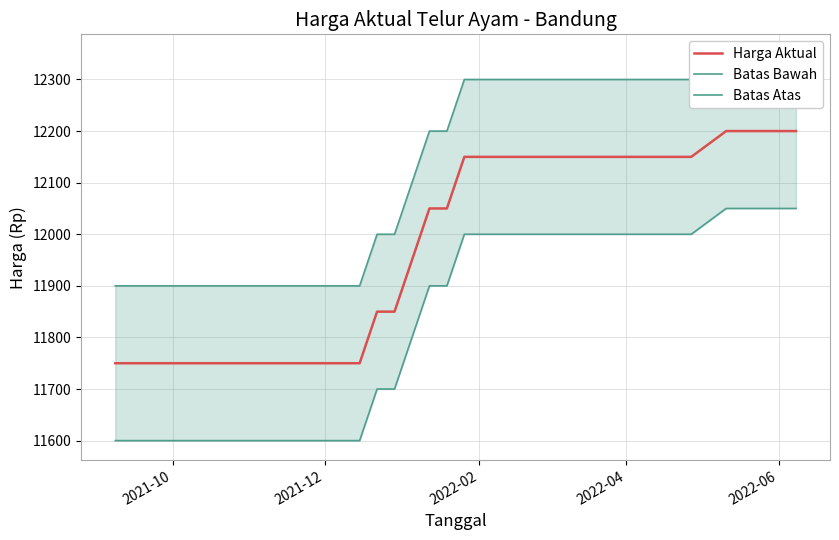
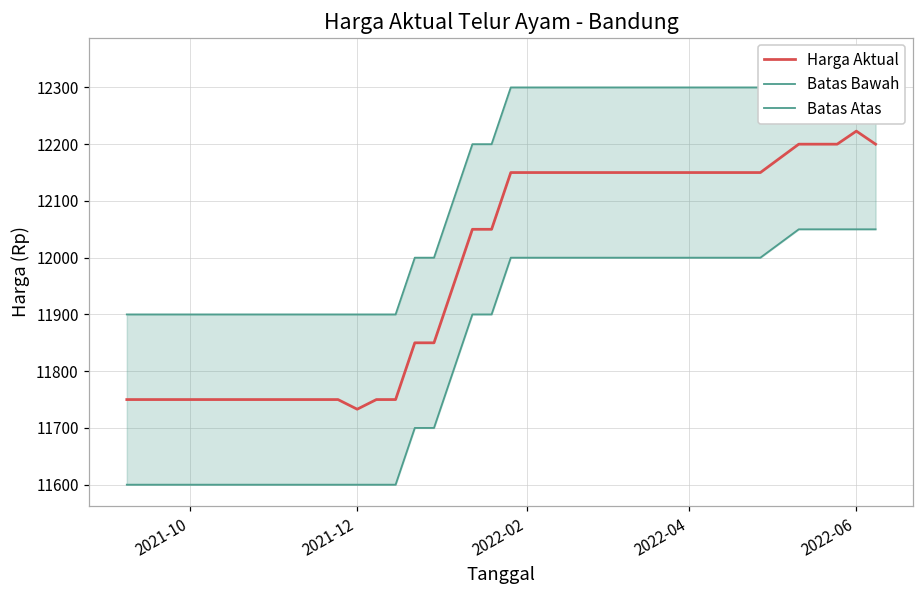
Harga Aktual, 2021-12: 11750 -> 11730
Harga Aktual, 2022-06: 12200 -> 12220
